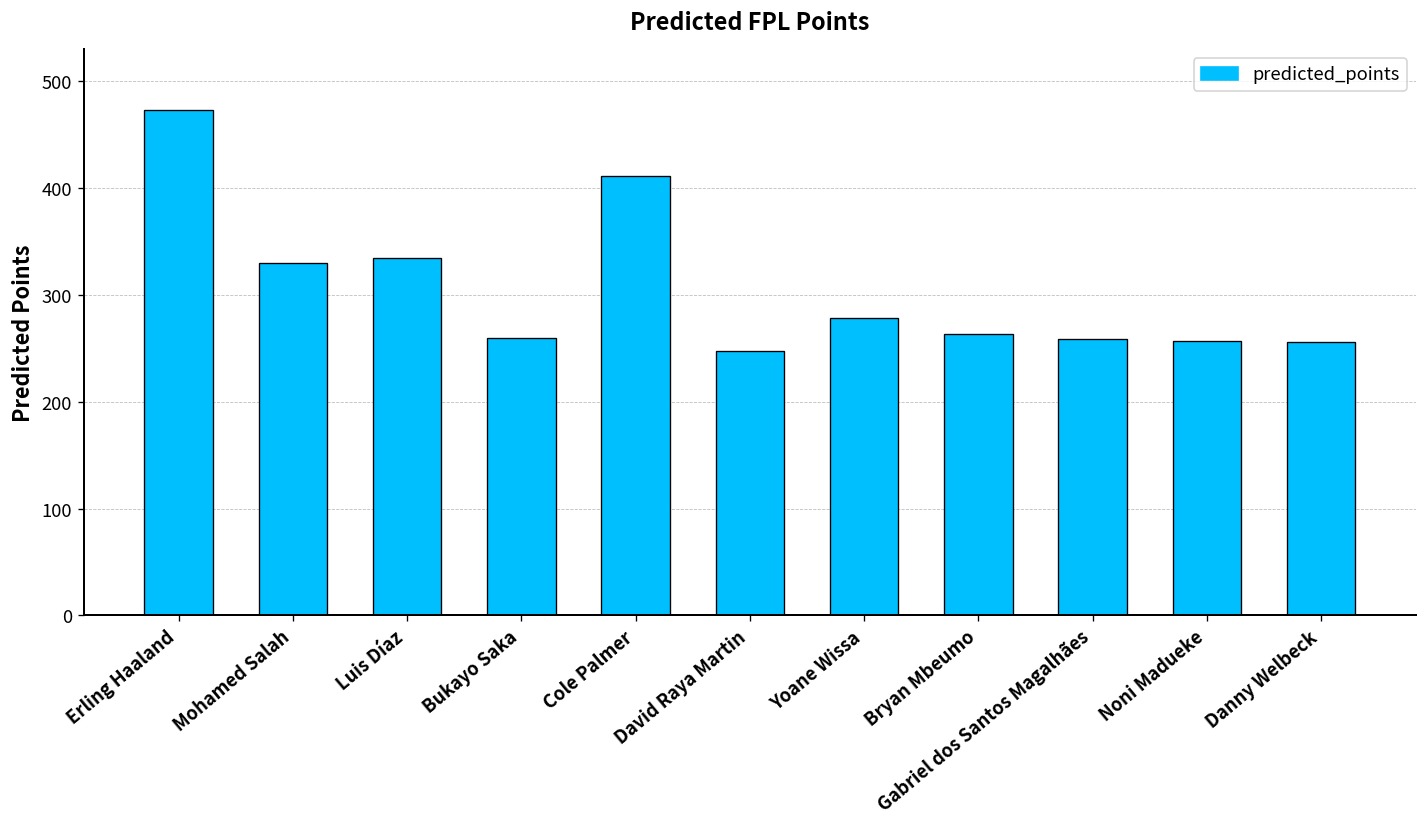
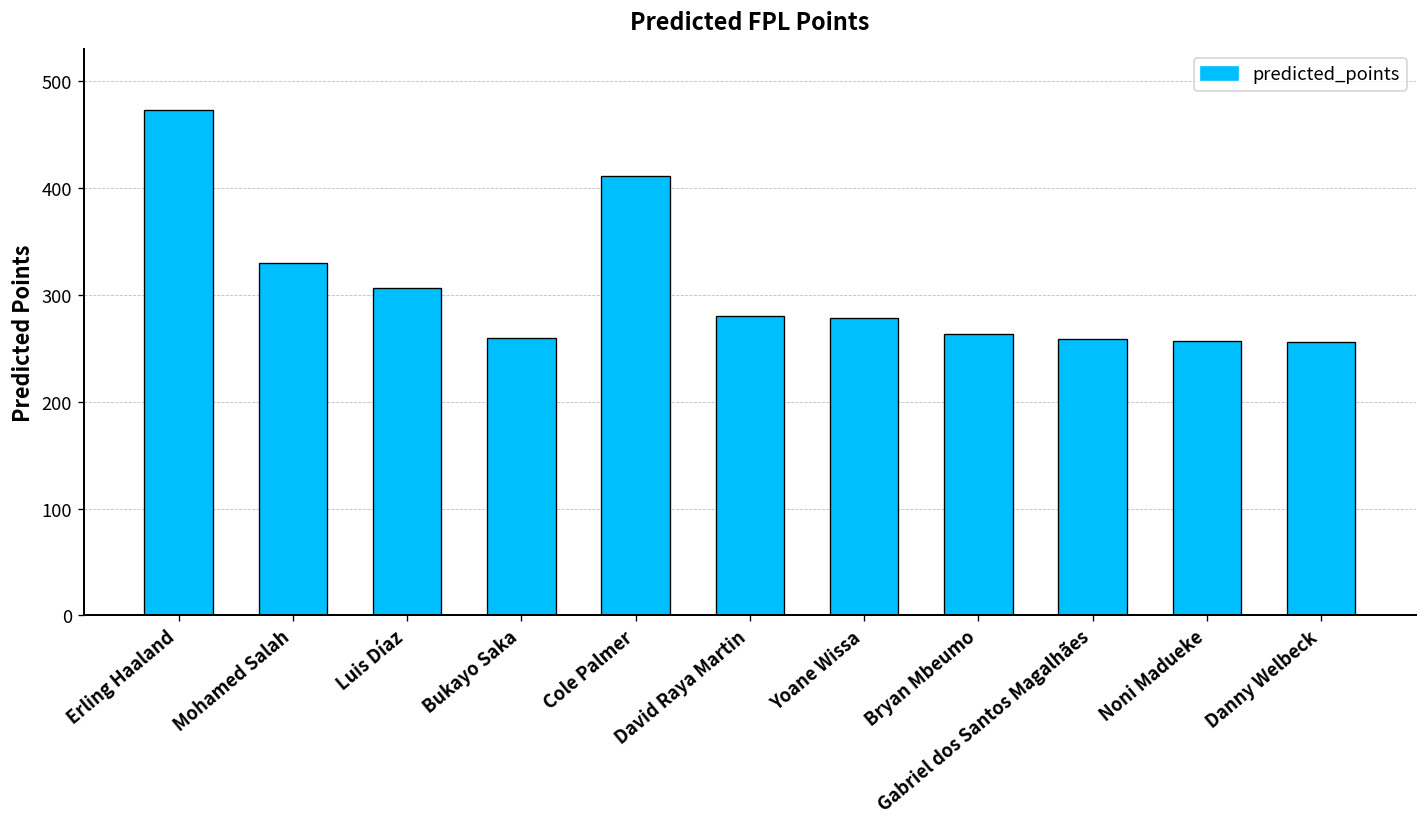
Luis Díaz: 330 -> 310
David Raya Martin: 250 -> 280
